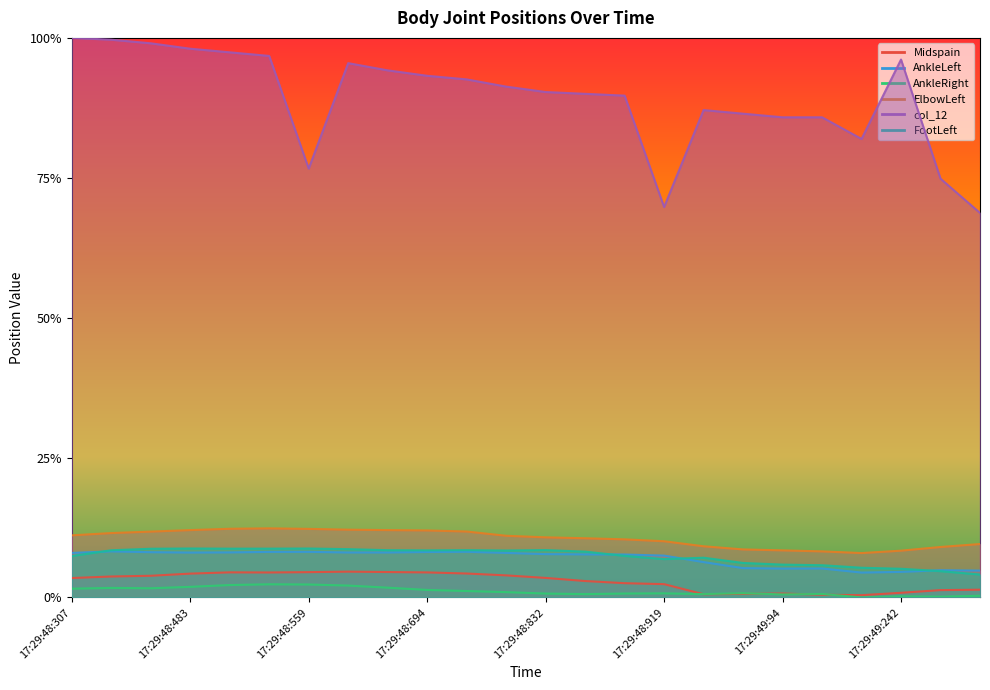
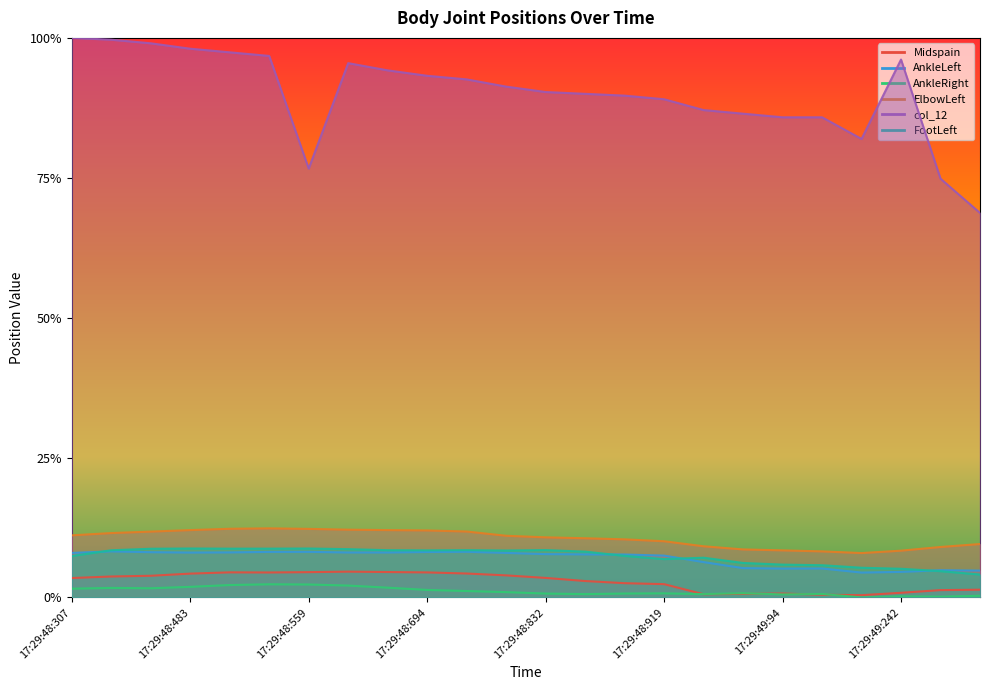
col_12, 17:29:48:919: 70% -> 89%
